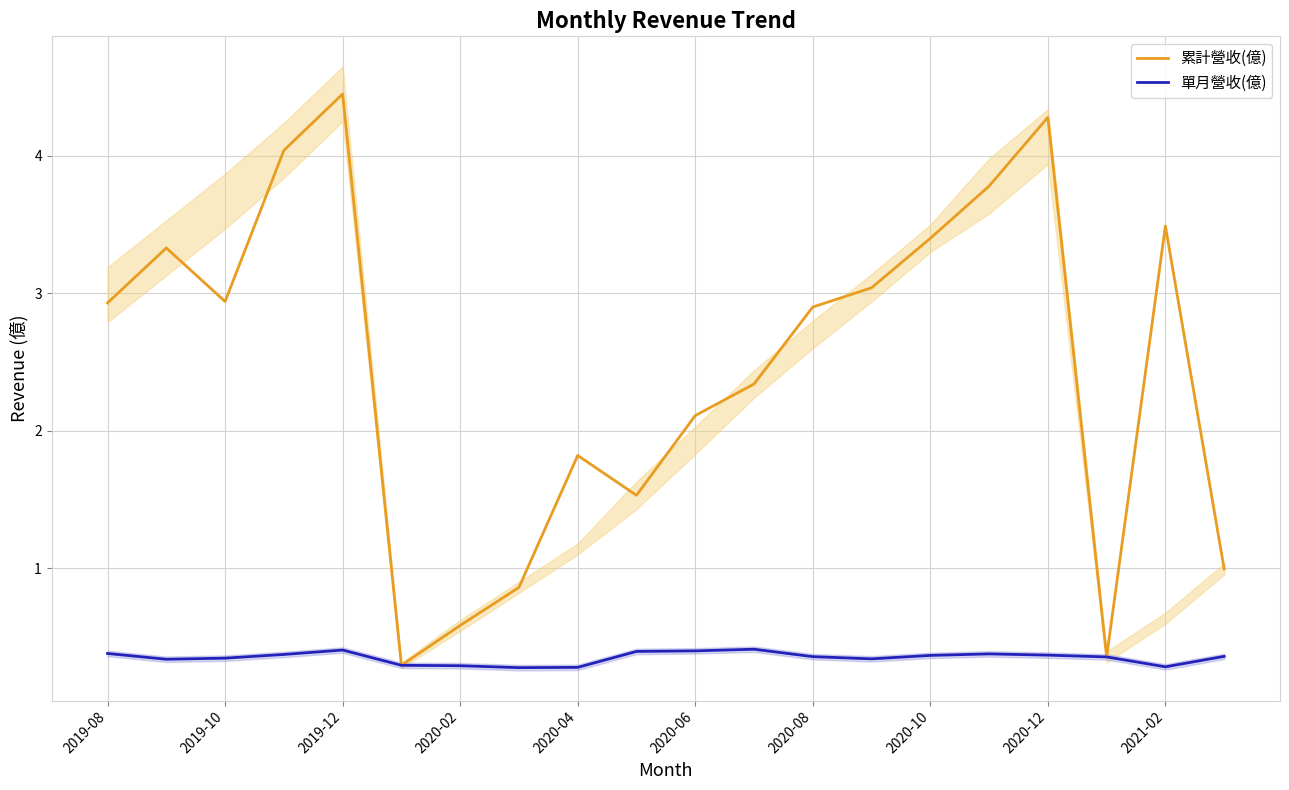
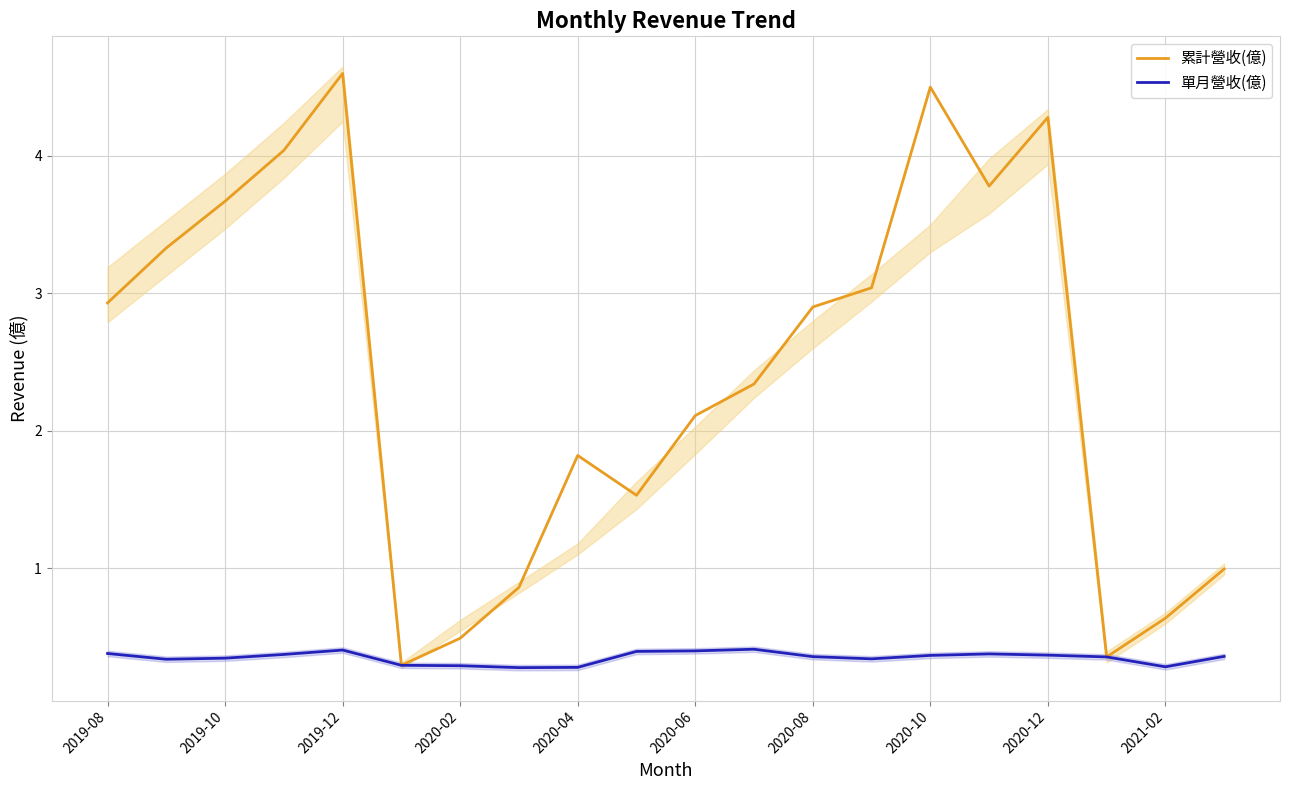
累計營收(億), 2019-10: 2.94 -> 3.67
累計營收(億), 2019-12: 4.45 -> 4.60
累計營收(億), 2020-02: 0.58 -> 0.49
累計營收(億), 2020-10: 3.4 -> 4.5
累計營收(億), 2021-02: 3.49 -> 0.64
